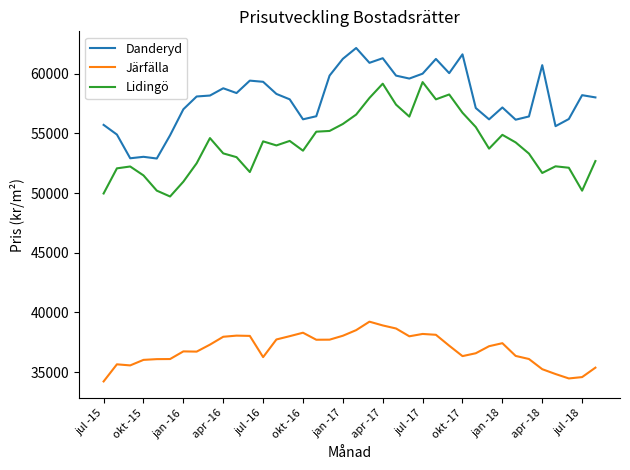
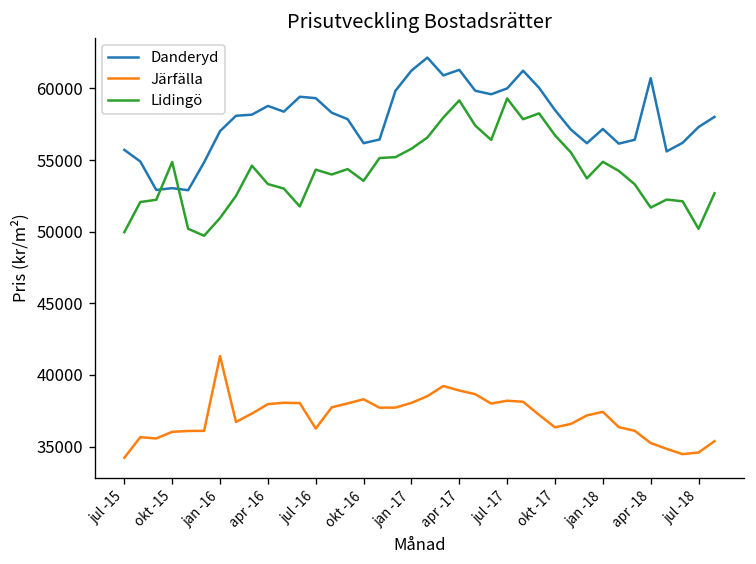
Lidingö, okt -15: 51500 -> 54900
Järfälla, jan -16: 36700 -> 41300
Danderyd, okt -17: 61600 -> 58500
Danderyd, jul -18: 58200 -> 57300
